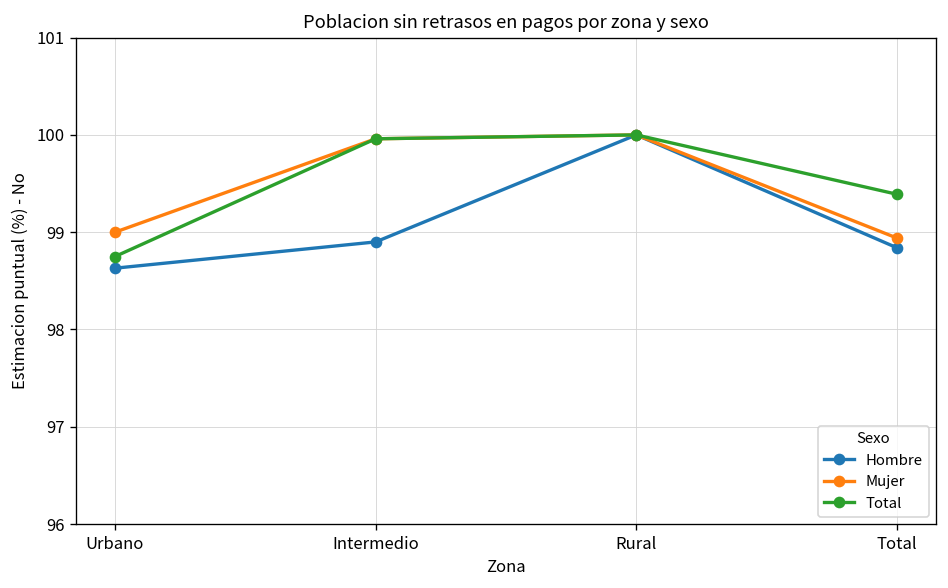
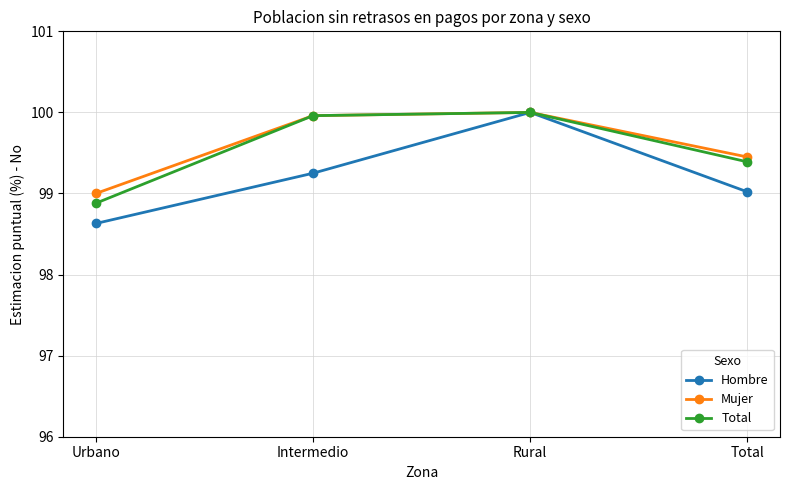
Total, Urbano: 98.8 -> 98.9
Hombre, Intermedio: 98.9 -> 99.3
Hombre, Total: 98.8 -> 99.0
Mujer, Total: 98.9 -> 99.5
